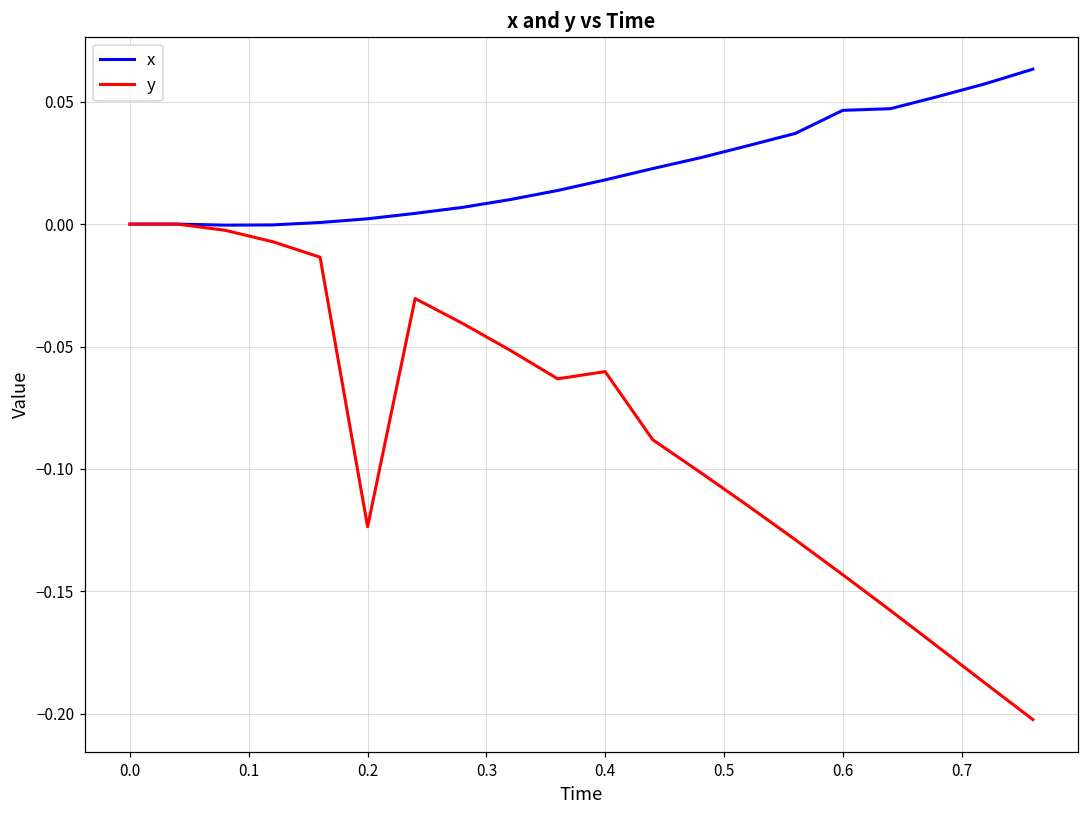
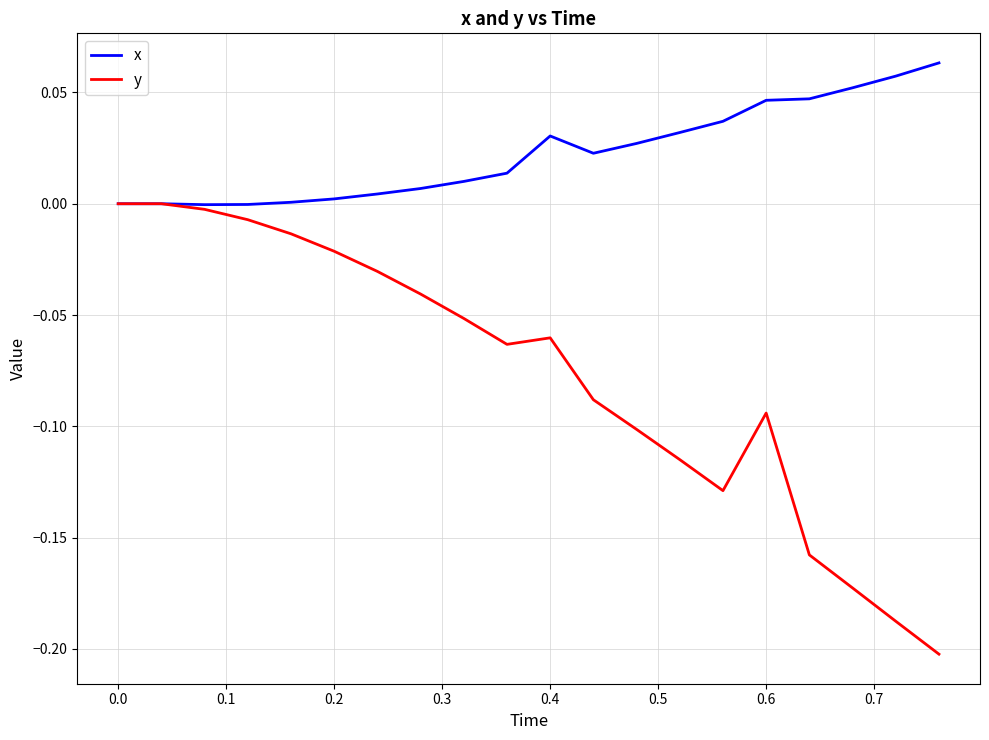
y, 0.2: -0.124 -> -0.021
x, 0.4: 0.018 -> 0.030
y, 0.6: -0.143 -> -0.094
